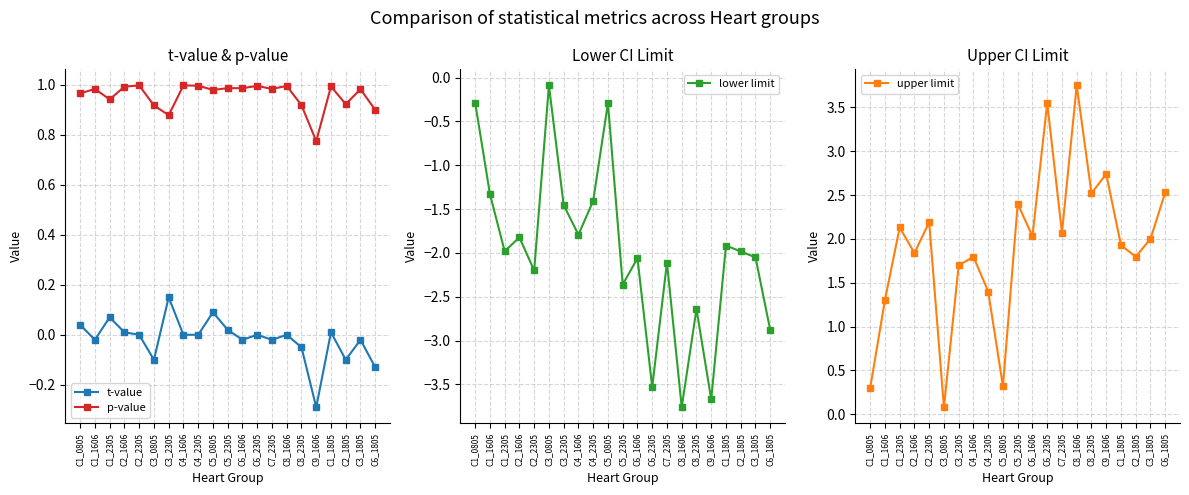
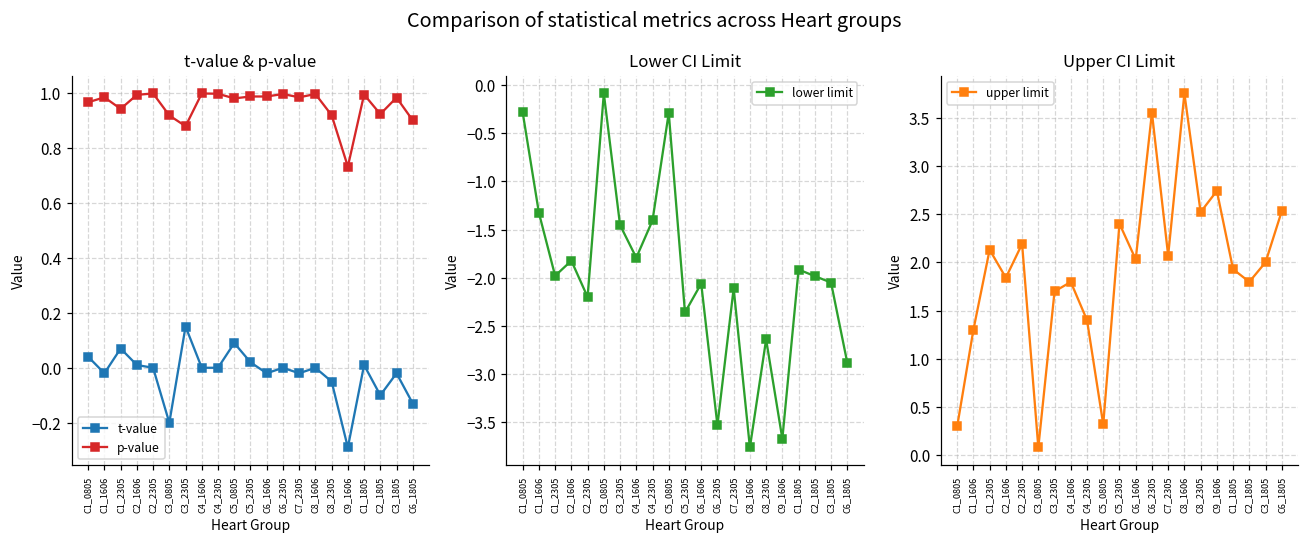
t-value & p-value, t-value, C3_0805: -0.1 -> -0.2
t-value & p-value, p-value, C9_1606: 0.78 -> 0.73
